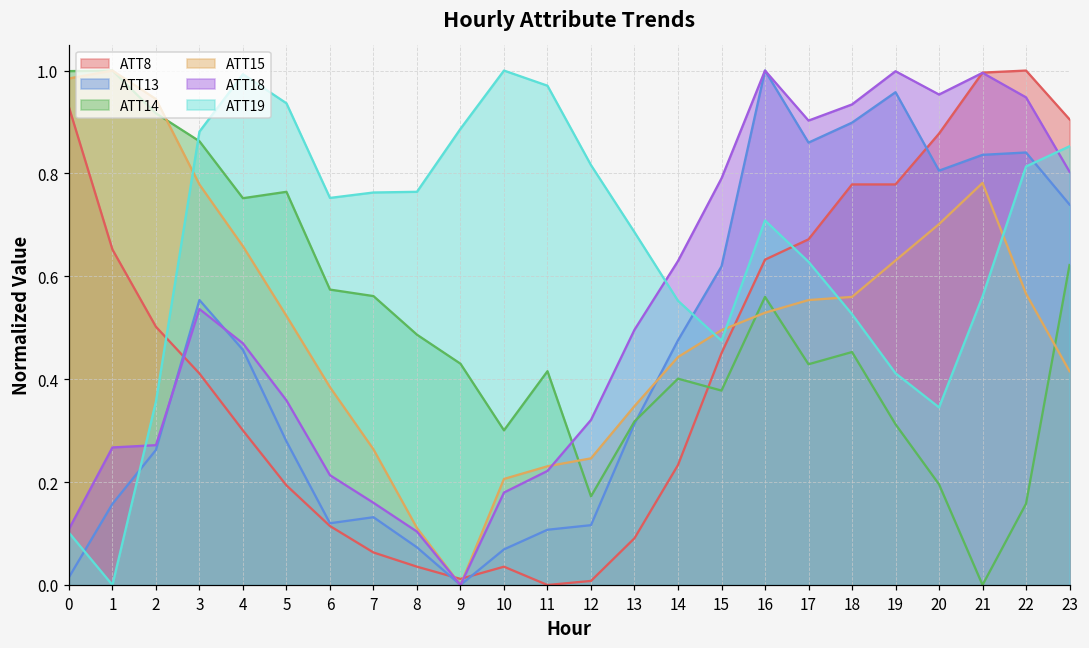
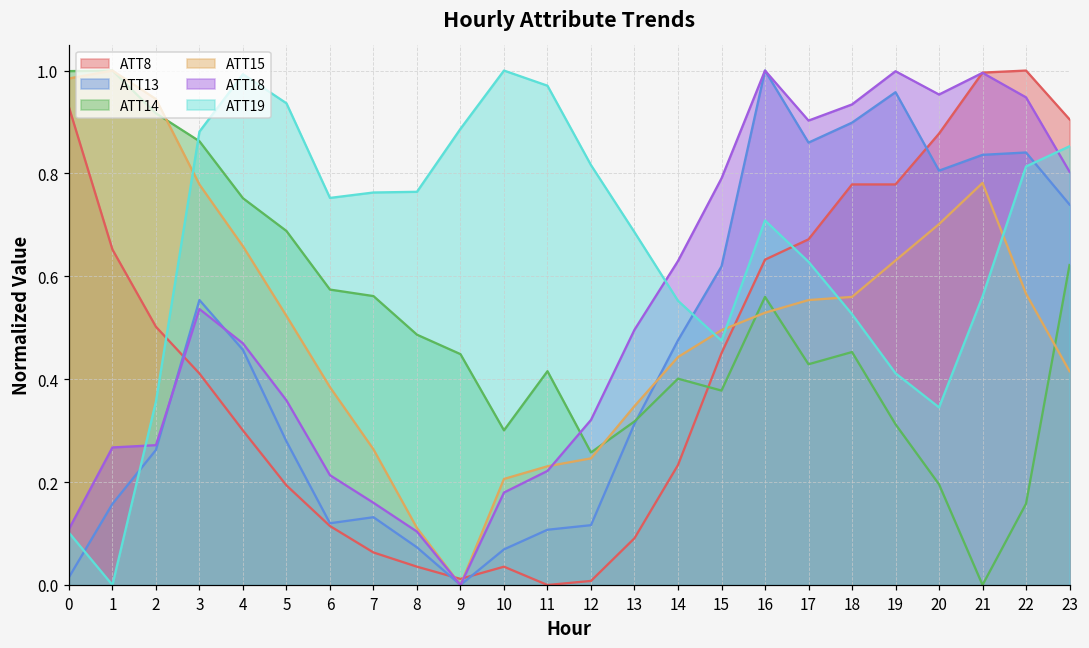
ATT14, 5: 0.76 -> 0.69
ATT14, 9: 0.43 -> 0.45
ATT14, 12: 0.17 -> 0.26
